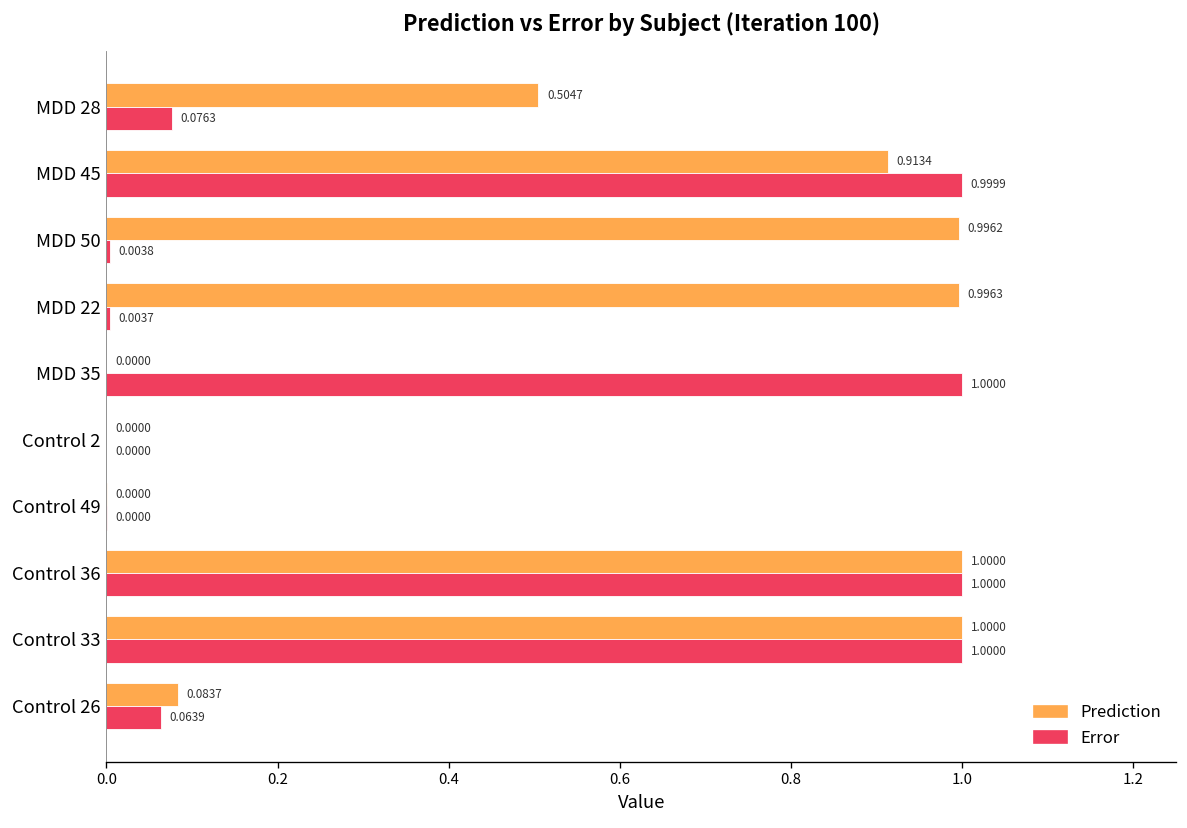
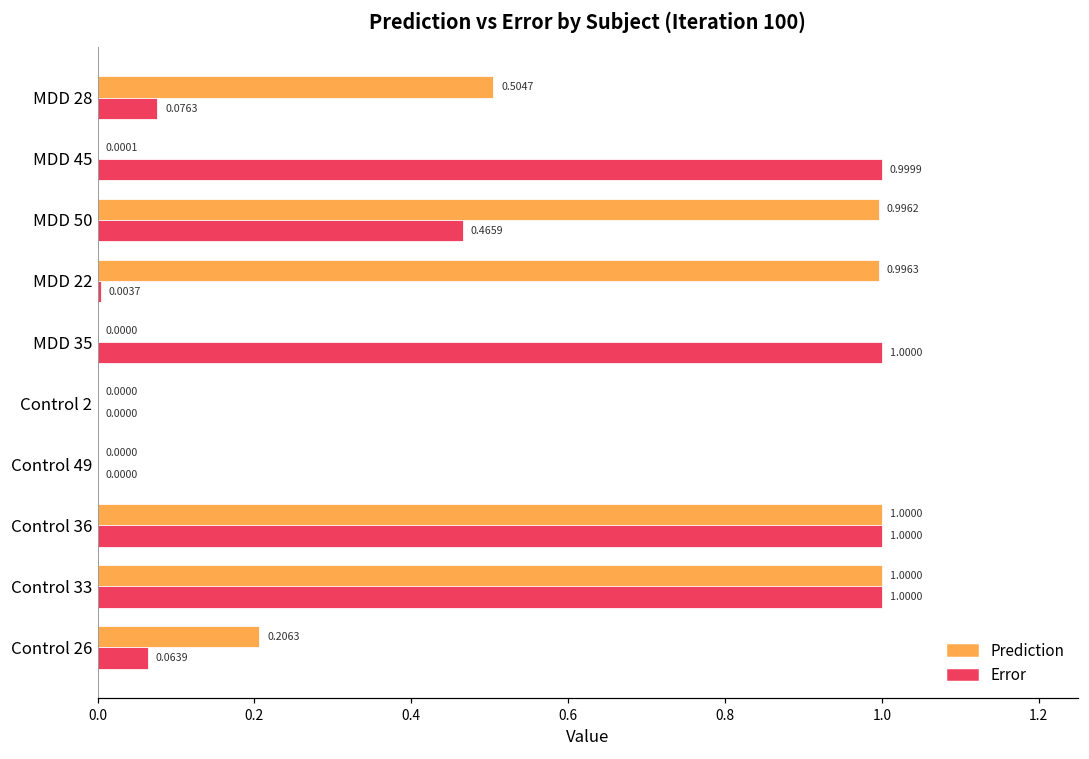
Prediction, MDD 45: 0.9134 -> 0.0001
Error, MDD 50: 0.0038 -> 0.4659
Prediction, Control 26: 0.0837 -> 0.2063
